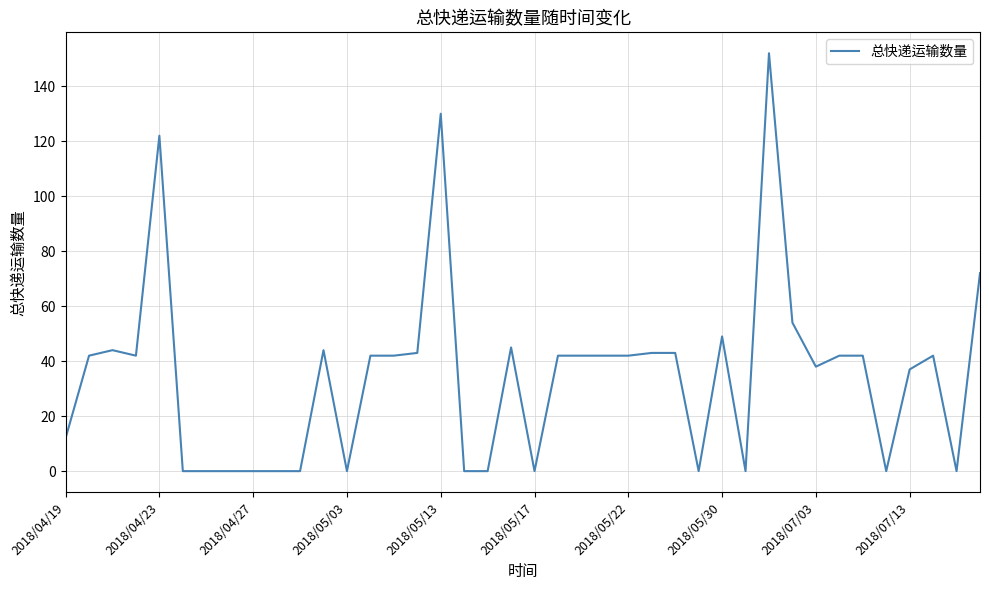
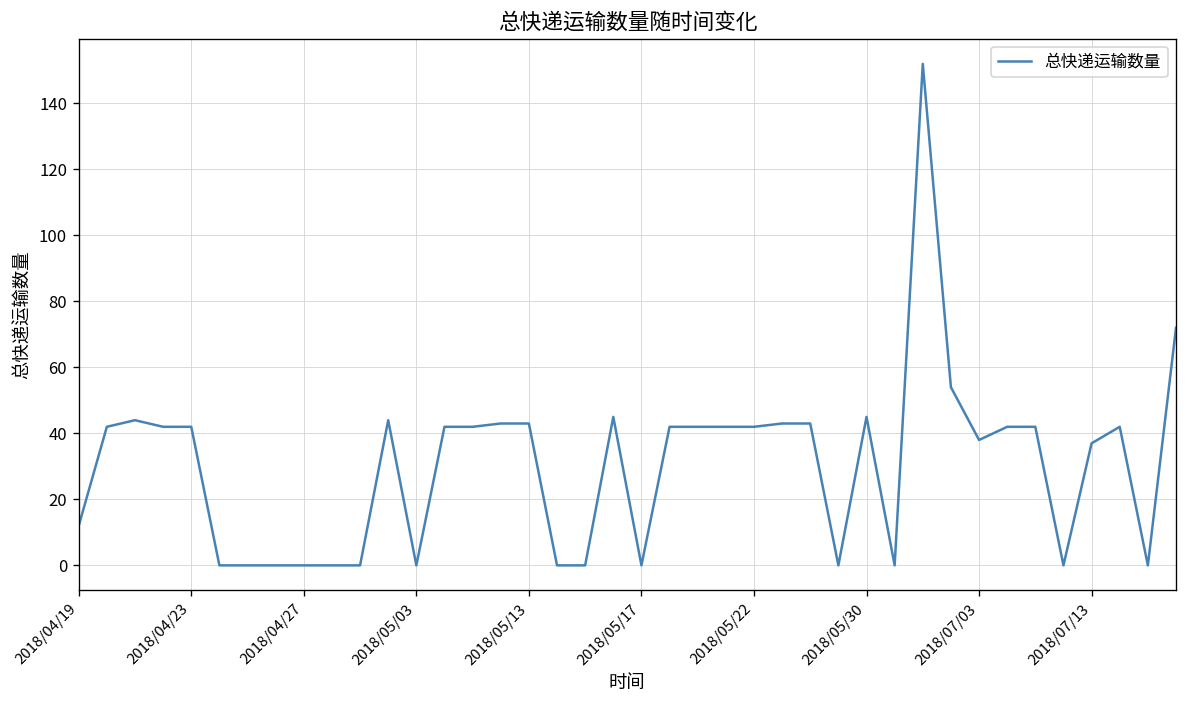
2018/04/23: 122 -> 42
2018/05/13: 130 -> 43
2018/05/30: 49 -> 45
